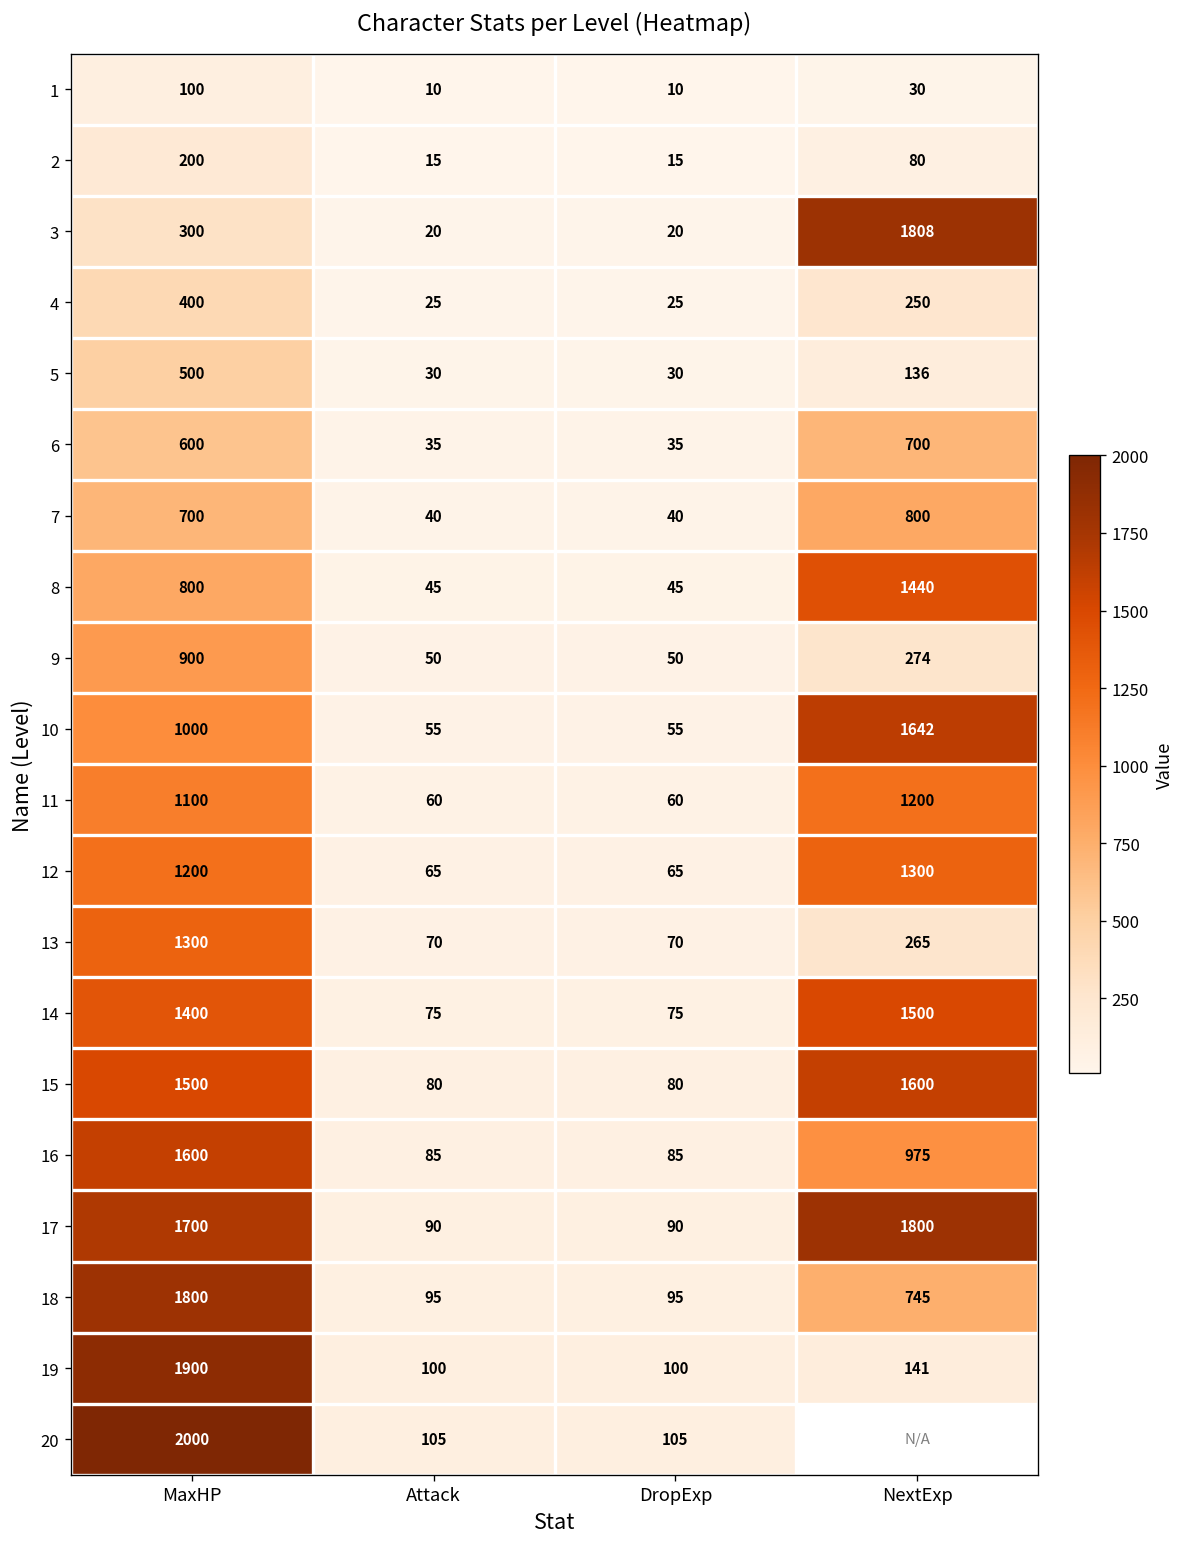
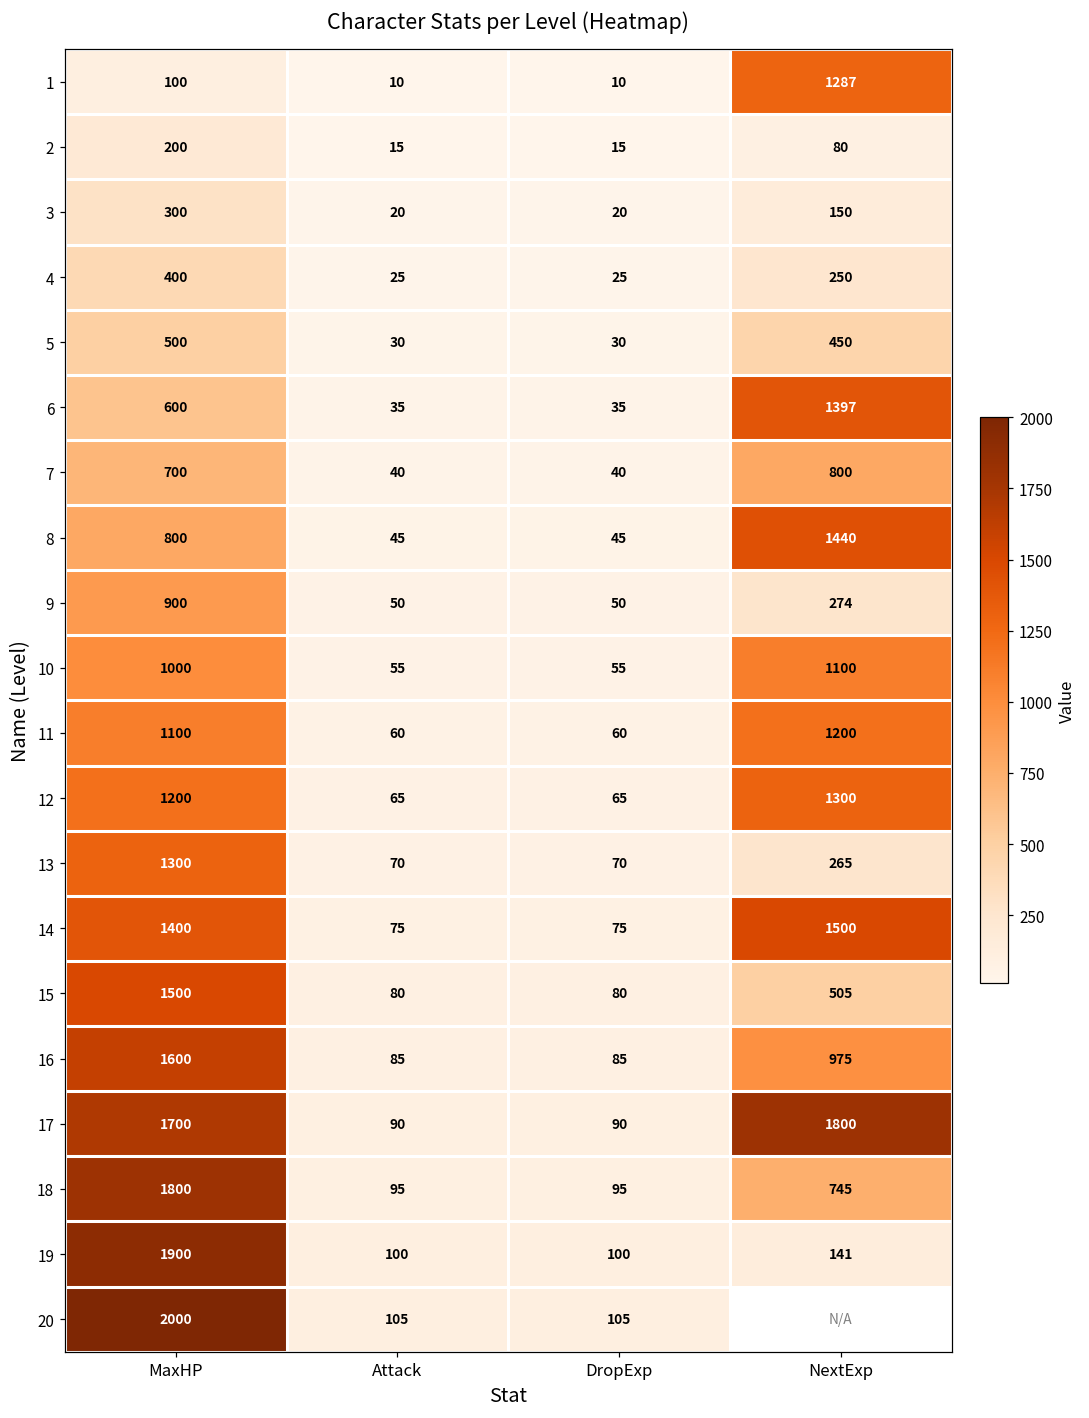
1, NextExp: 30 -> 1287
3, NextExp: 1808 -> 150
5, NextExp: 136 -> 450
6, NextExp: 700 -> 1397
10, NextExp: 1642 -> 1100
15, NextExp: 1600 -> 505
